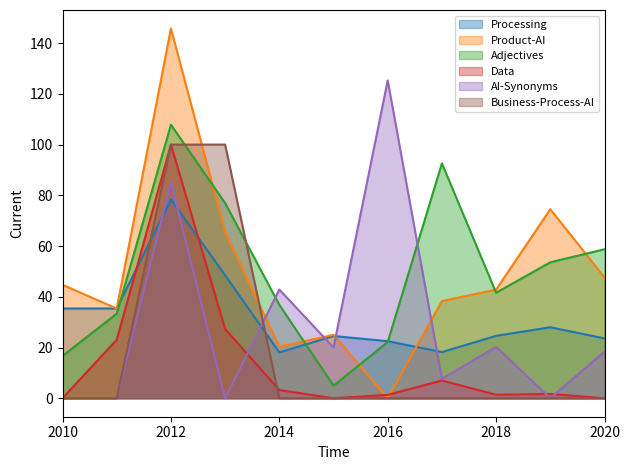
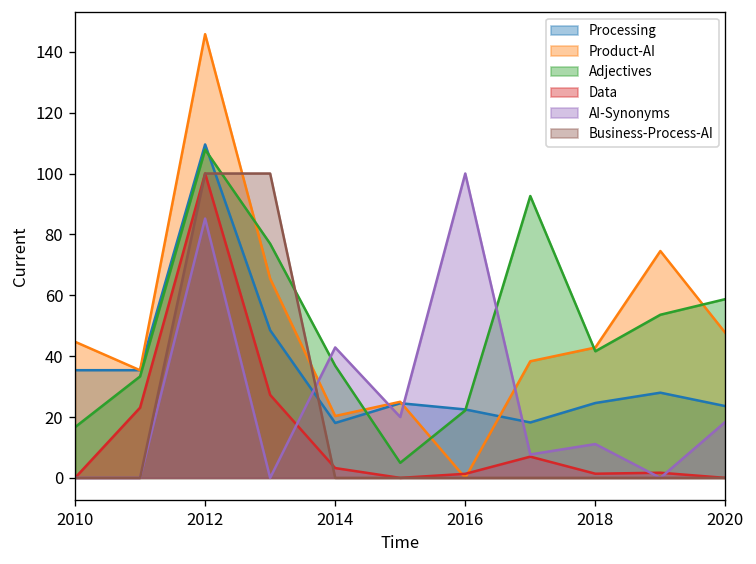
Processing, 2012: 78 -> 110
AI-Synonyms, 2016: 125 -> 100
AI-Synonyms, 2018: 20 -> 11
